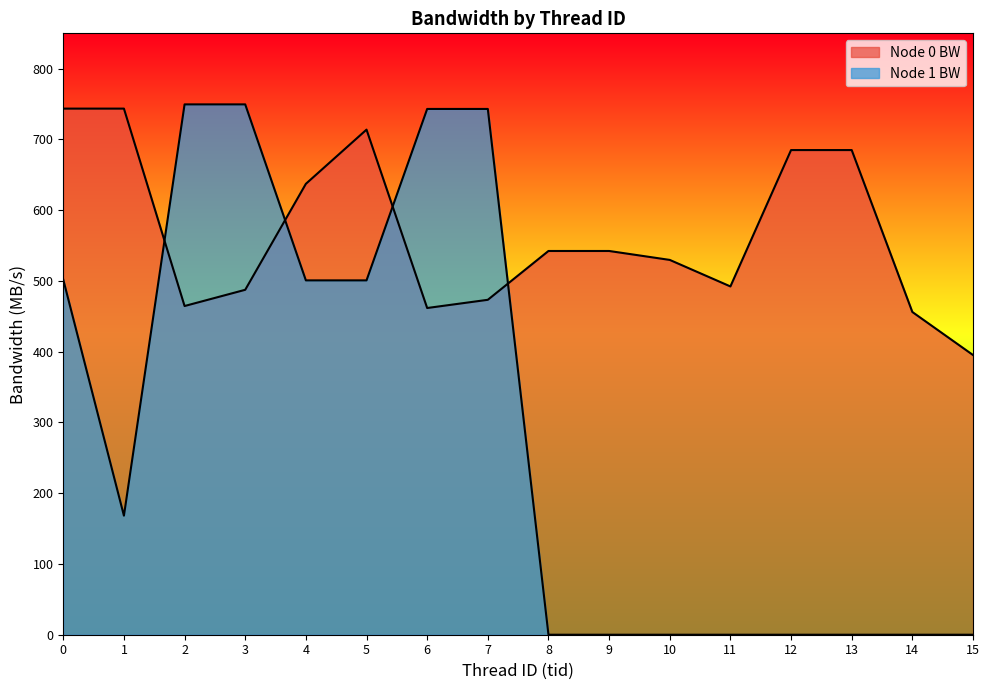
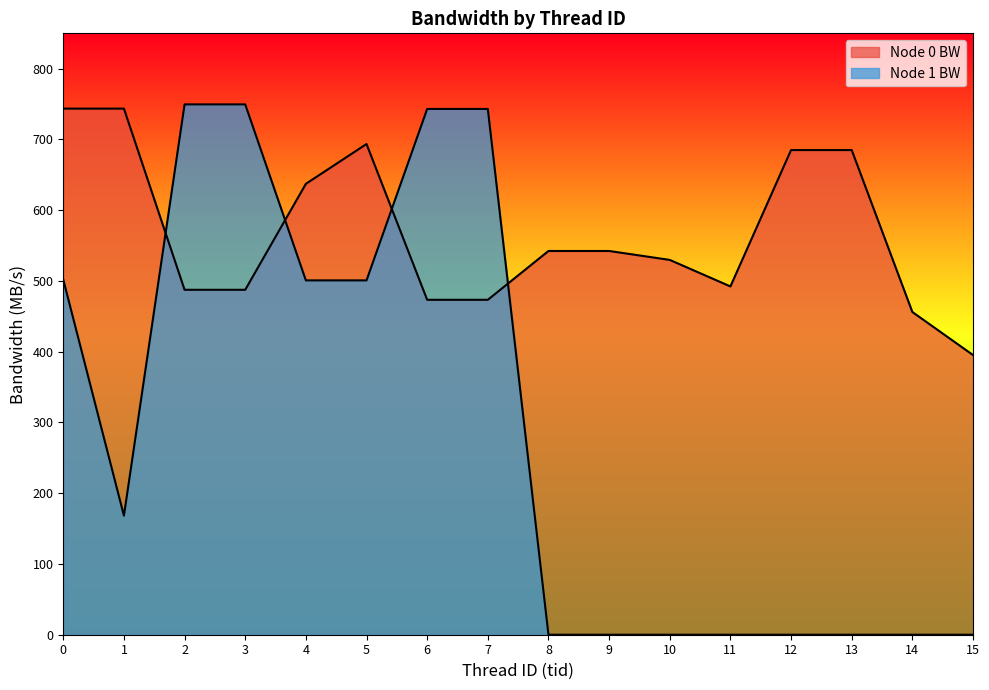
Node 0 BW, 2: 460 -> 490
Node 0 BW, 5: 710 -> 690
Node 0 BW, 6: 460 -> 470
